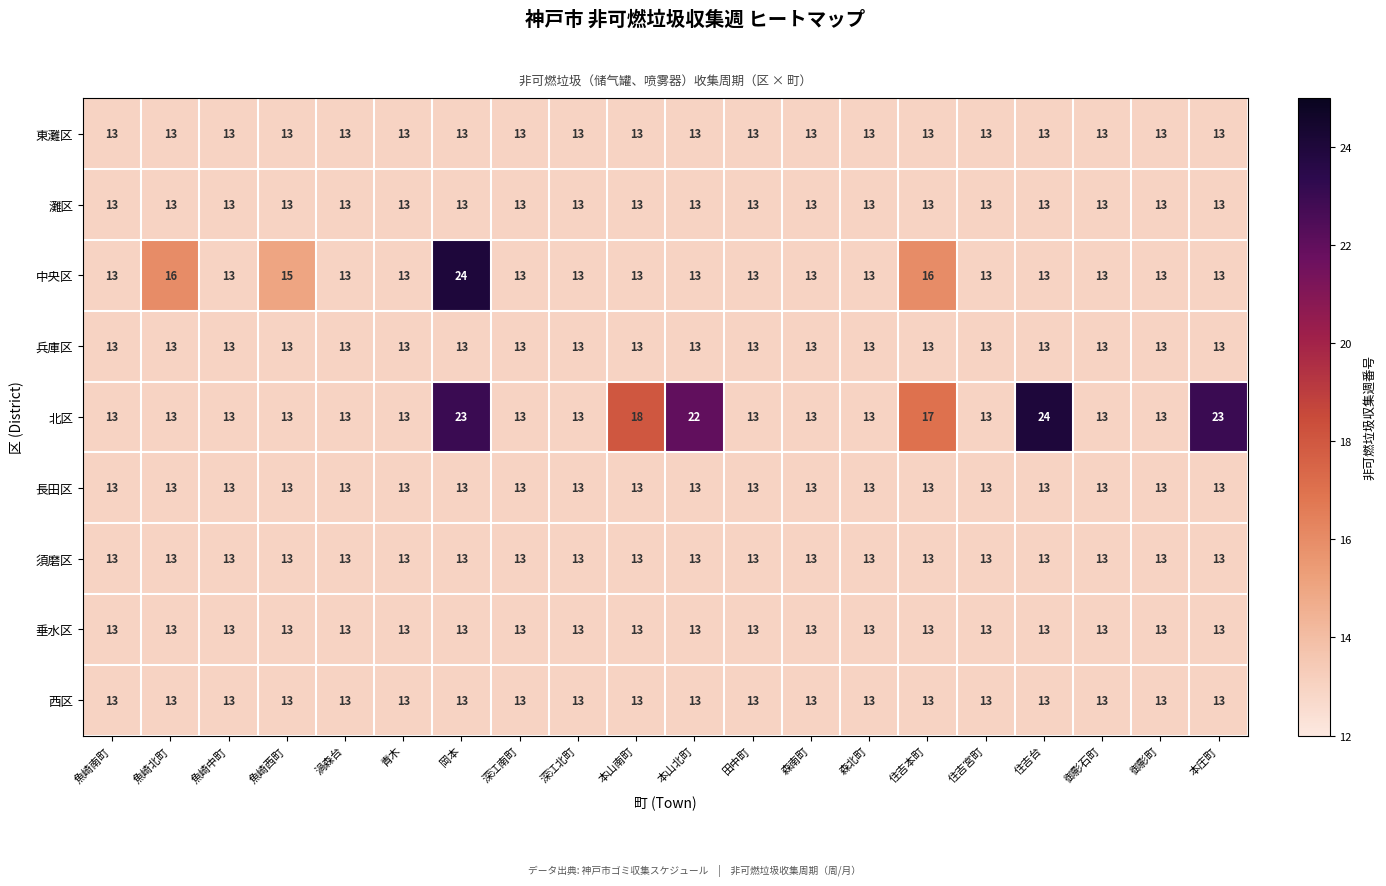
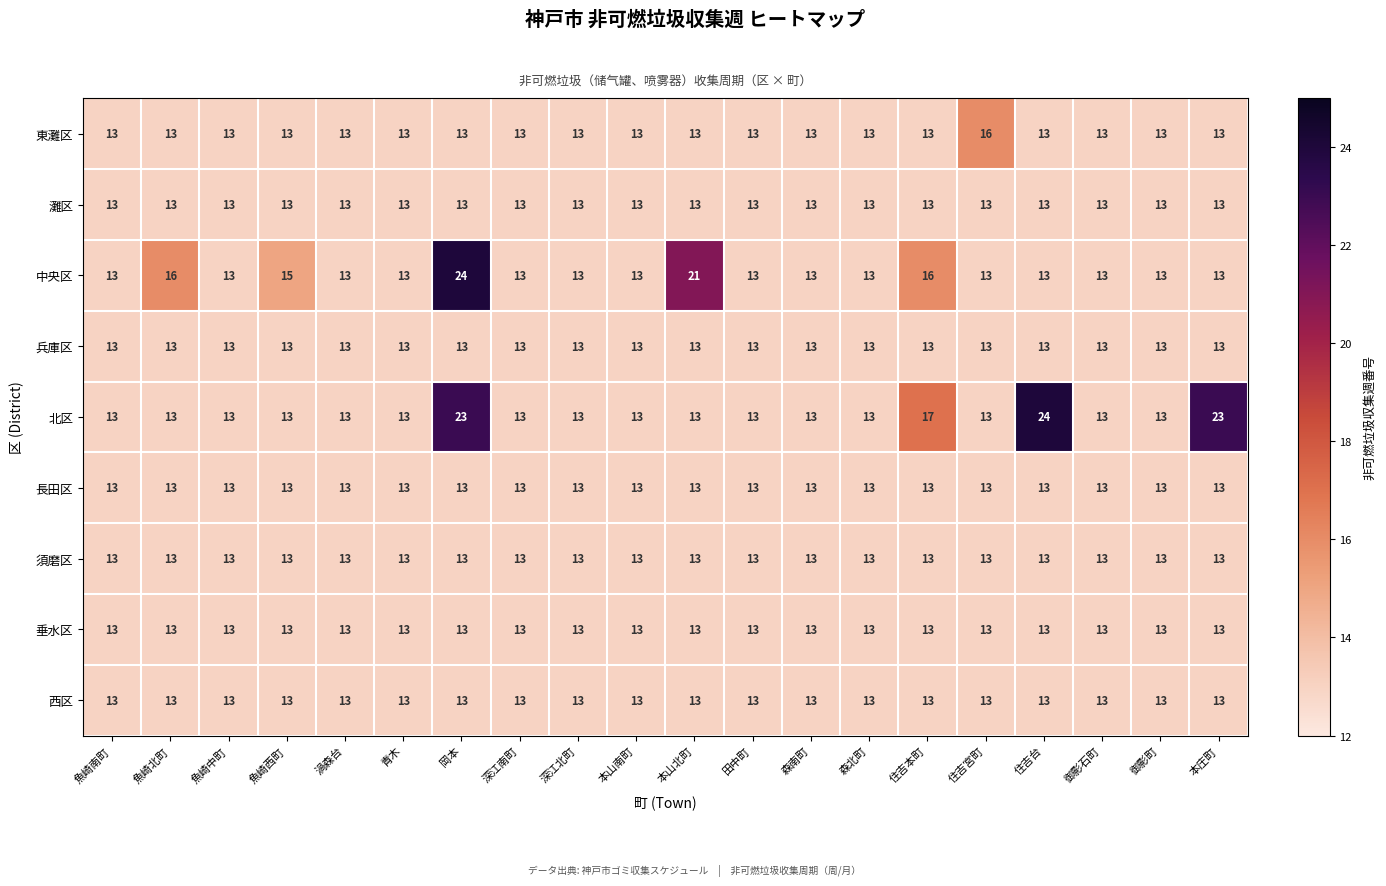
東灘区, 住吉宮町: 13 -> 16
中央区, 本山北町: 13 -> 21
北区, 本山南町: 18 -> 13
北区, 本山北町: 22 -> 13
